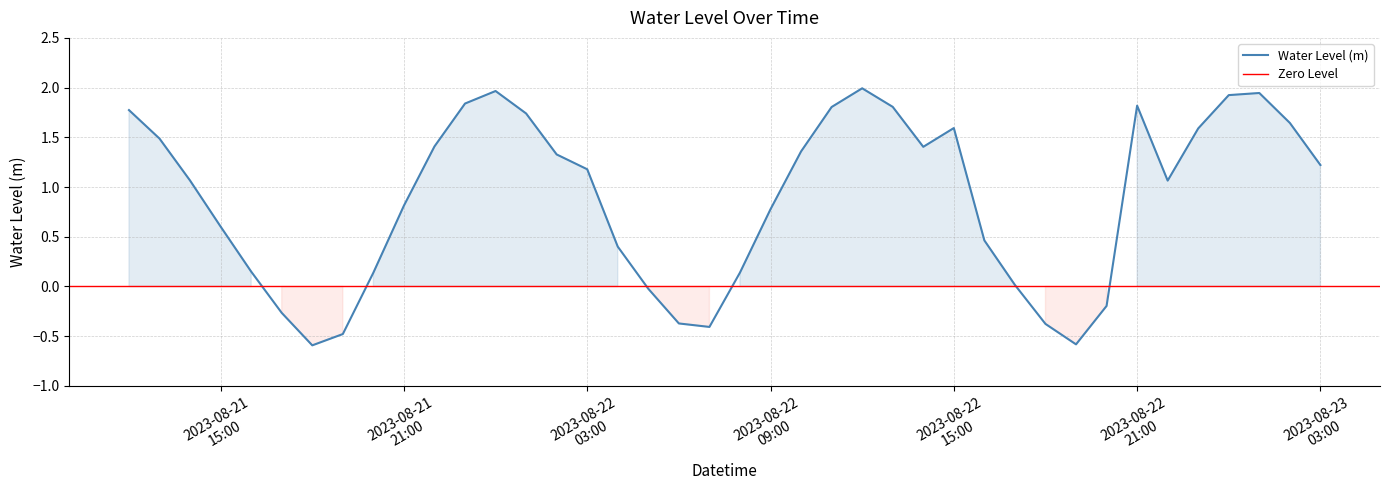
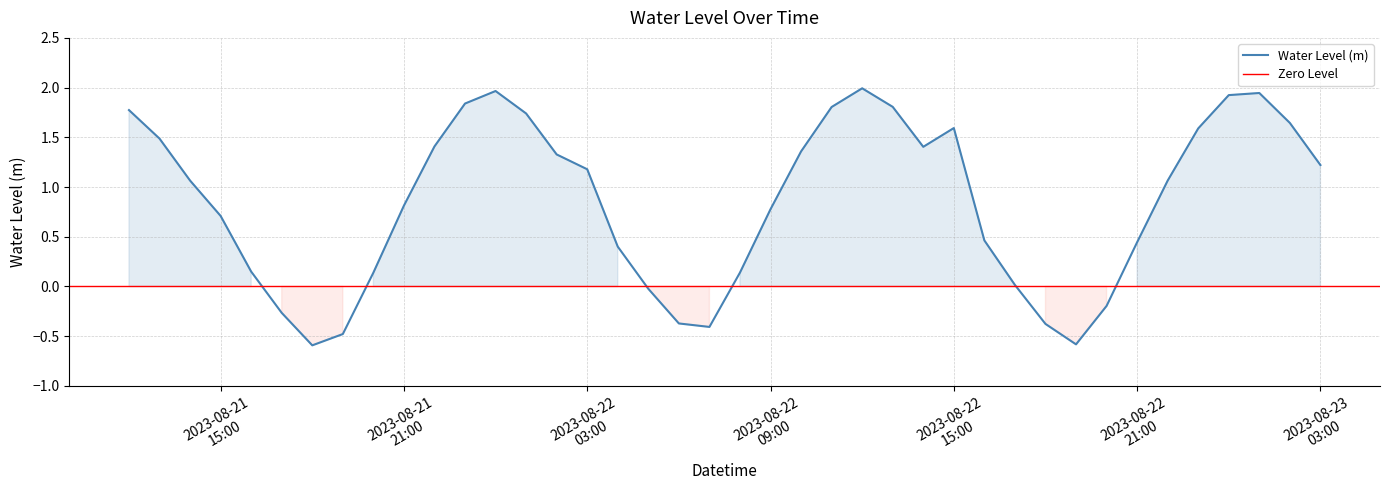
2023-08-21 15:00: 0.6 -> 0.7
2023-08-22 21:00: 1.8 -> 0.4
